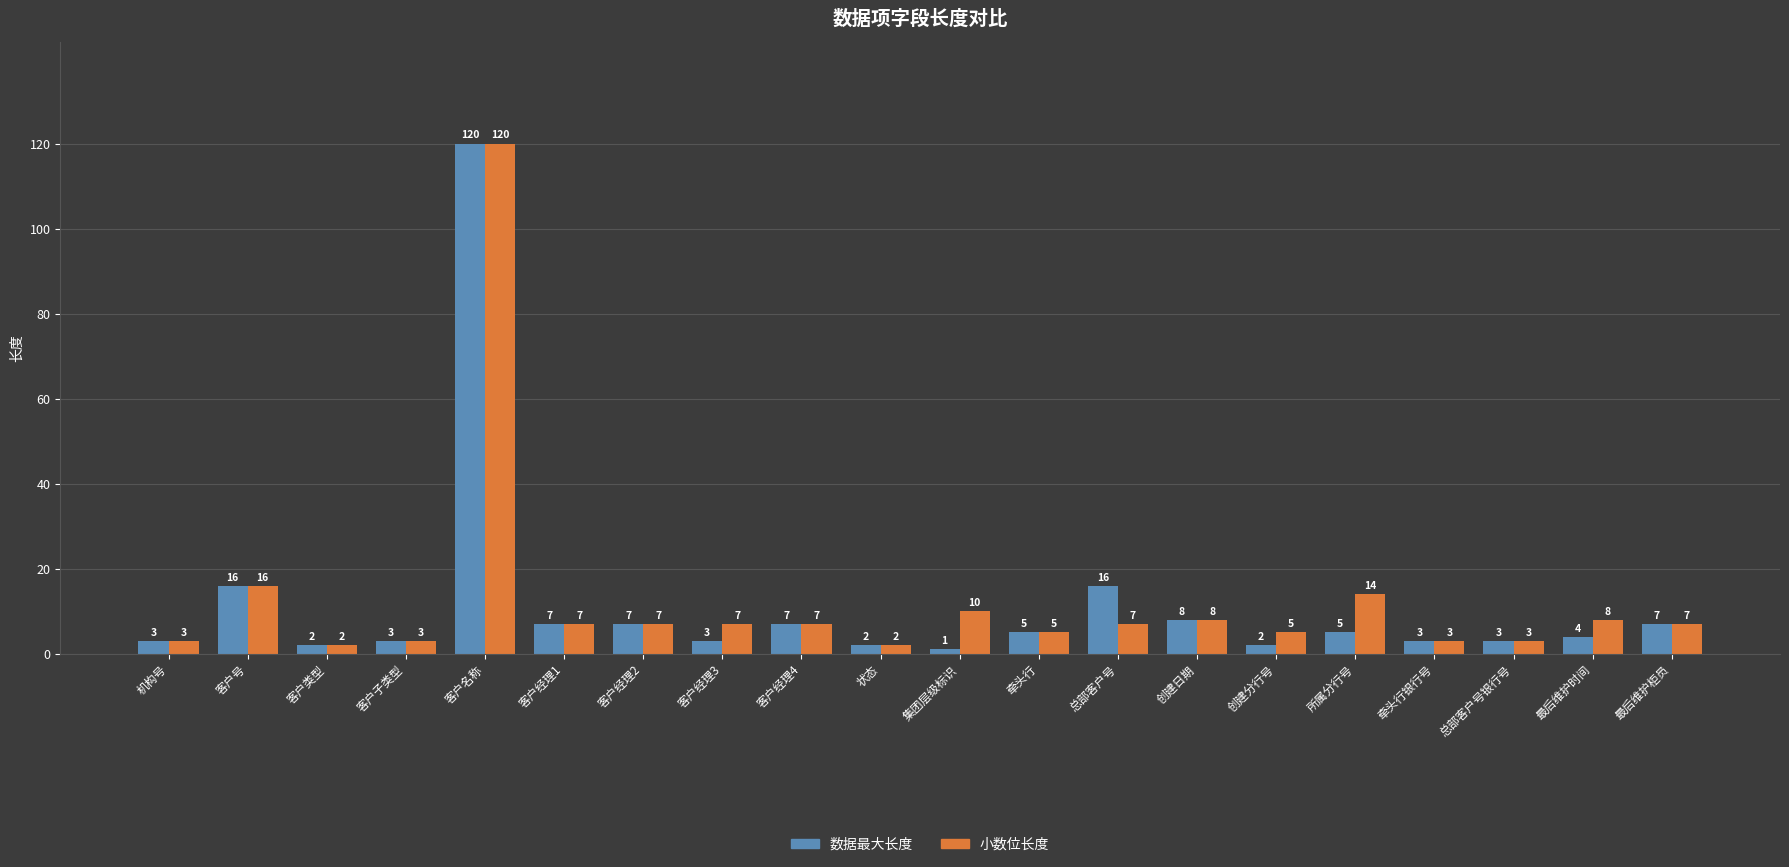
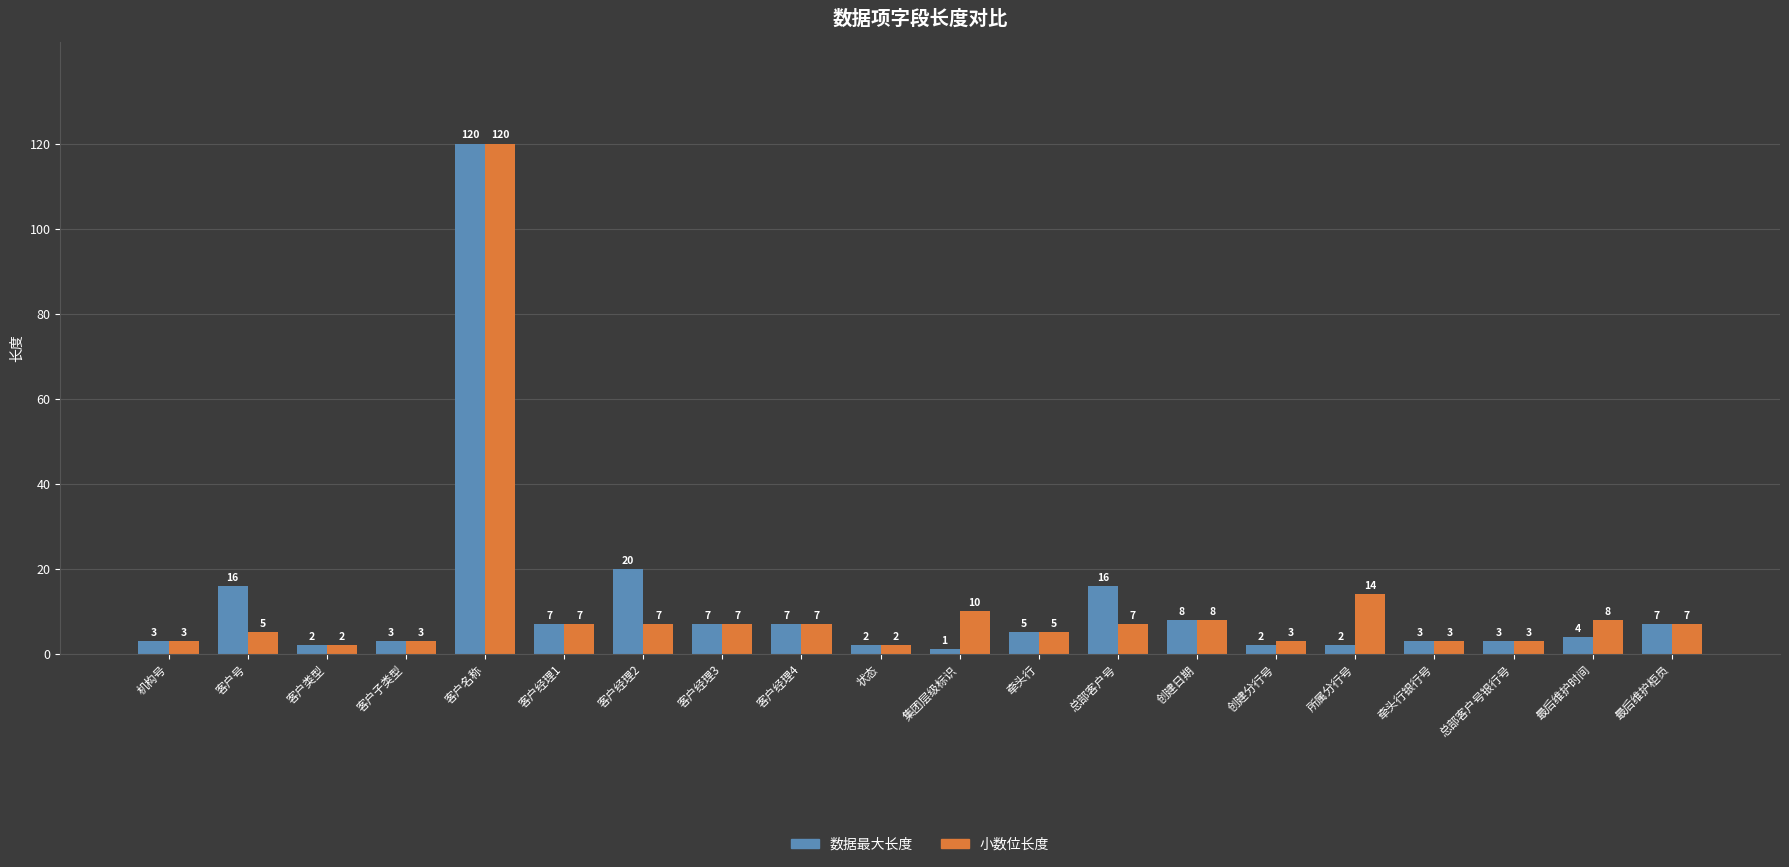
小数位长度, 客户号: 16 -> 5
数据最大长度, 客户经理2: 7 -> 20
数据最大长度, 客户经理3: 3 -> 7
小数位长度, 创建分行号: 5 -> 3
数据最大长度, 所属分行号: 5 -> 2
